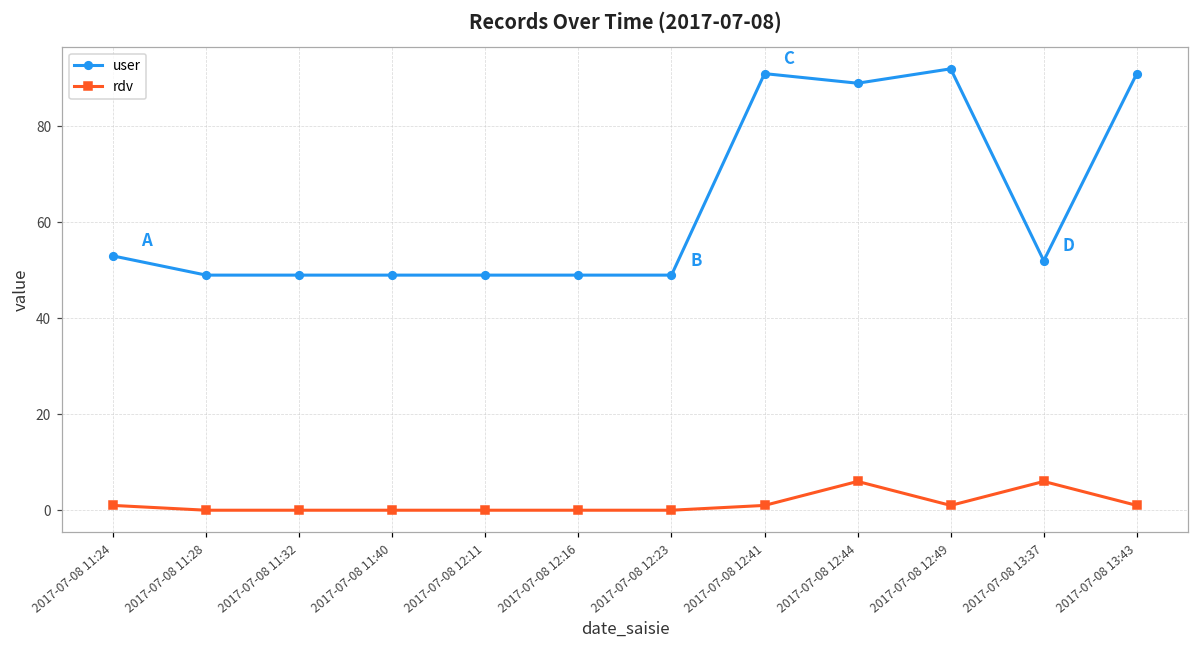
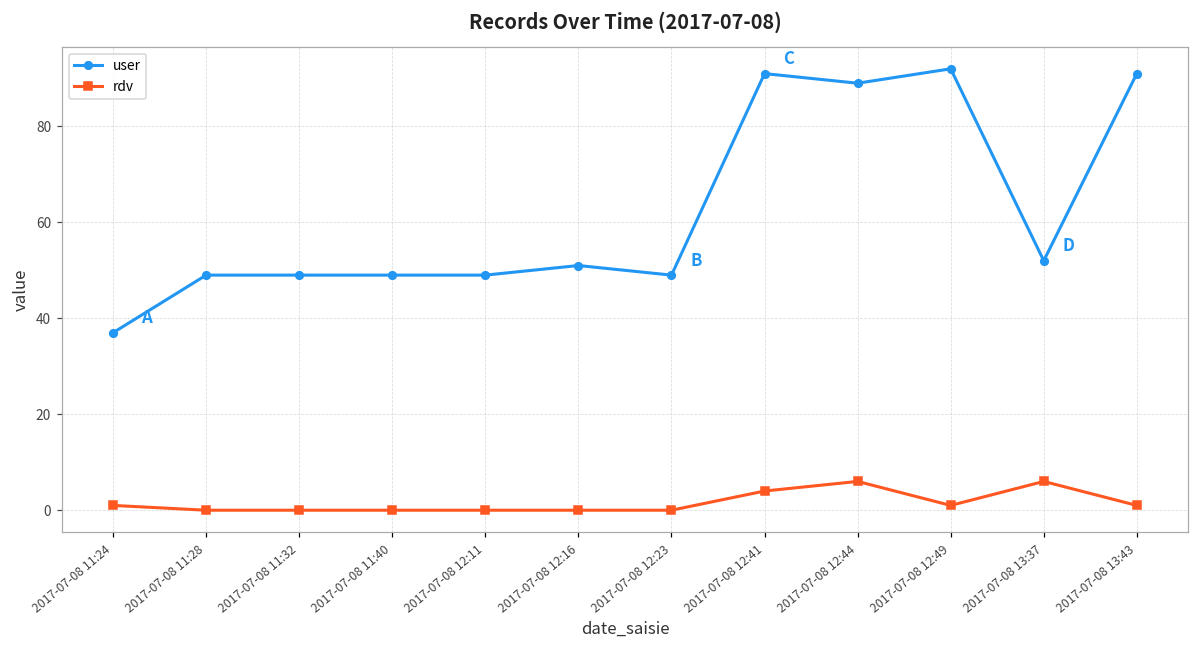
user, 2017-07-08 11:24: 53 -> 37
user, 2017-07-08 12:16: 49 -> 51
rdv, 2017-07-08 12:41: 1 -> 4
